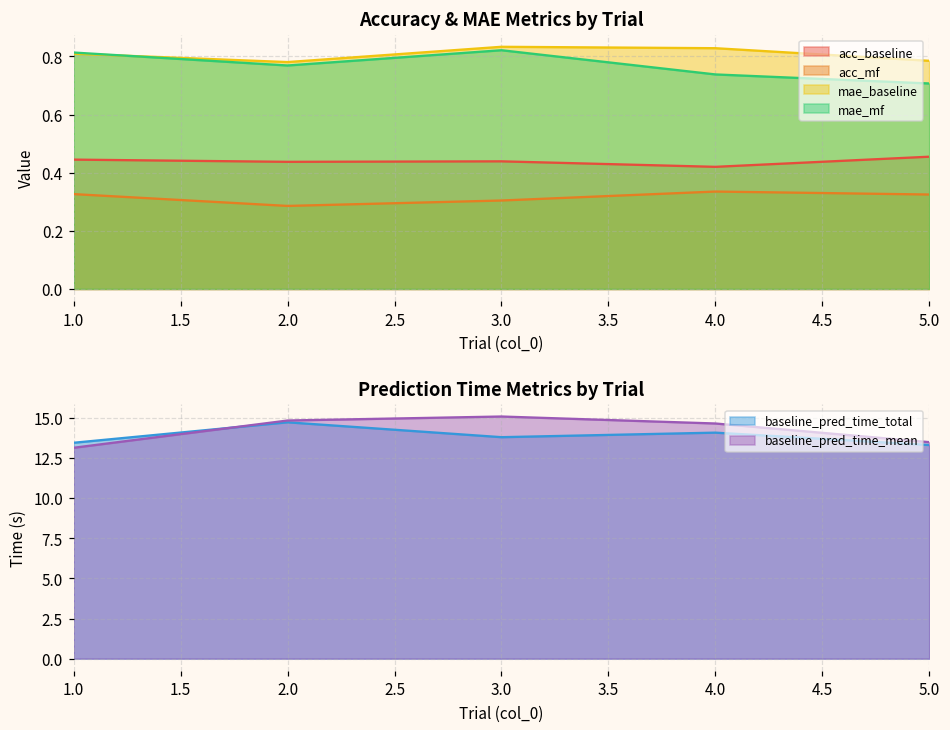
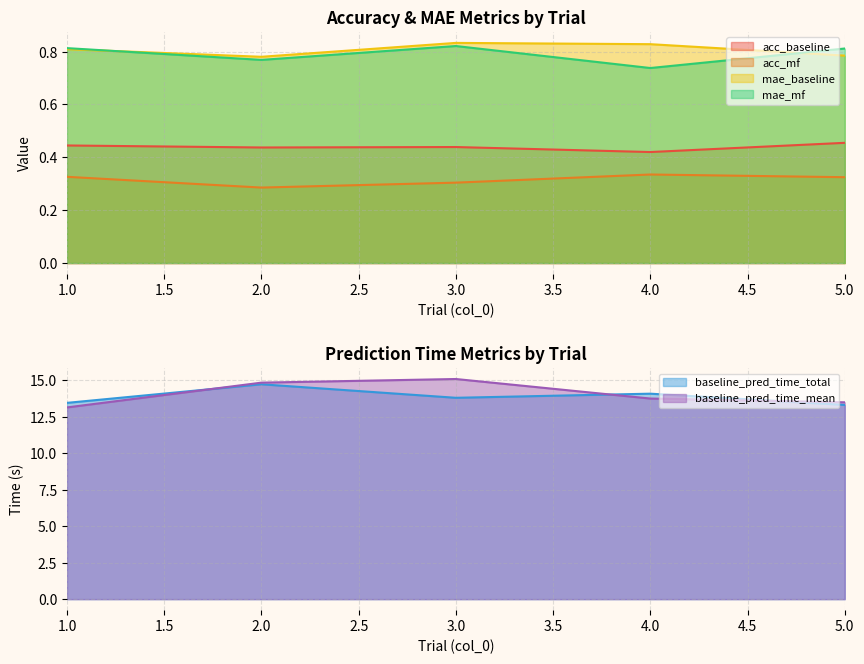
Accuracy & MAE Metrics by Trial, mae_mf, 5.0: 0.71 -> 0.81
Prediction Time Metrics by Trial, baseline_pred_time_mean, 4.0: 14.6 -> 13.7
